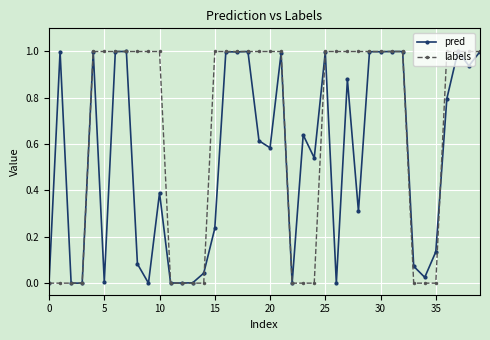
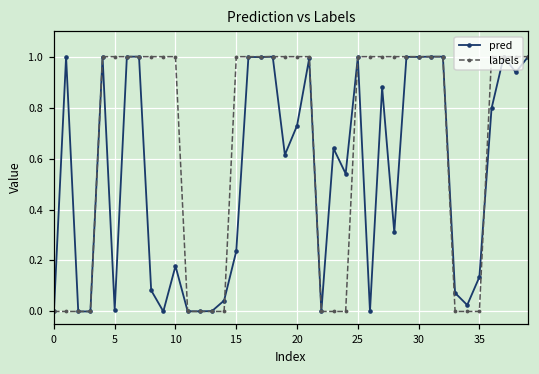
pred, 10: 0.39 -> 0.18
pred, 20: 0.58 -> 0.73
